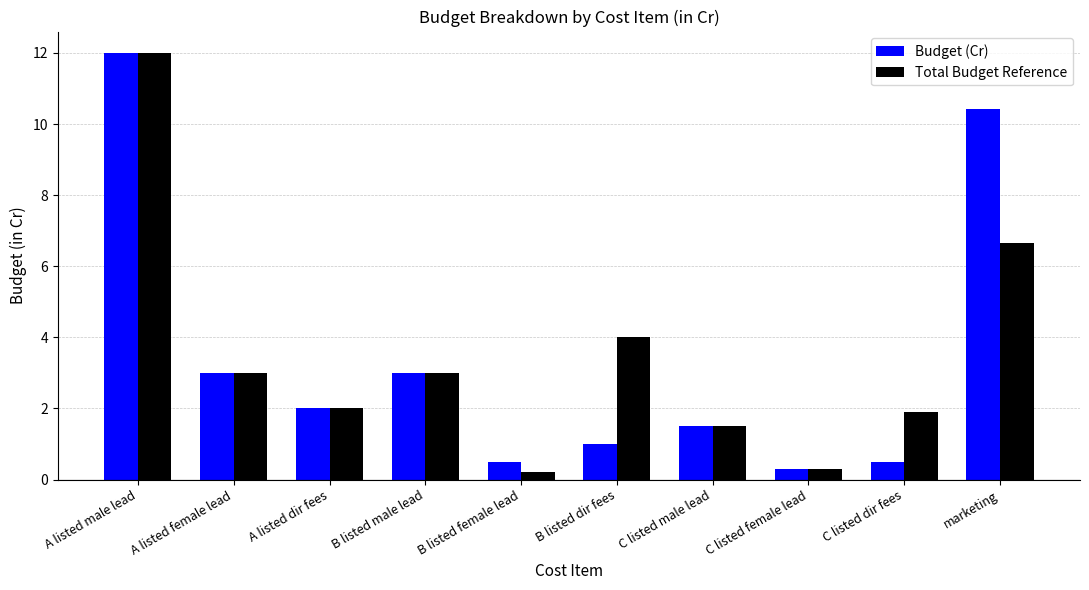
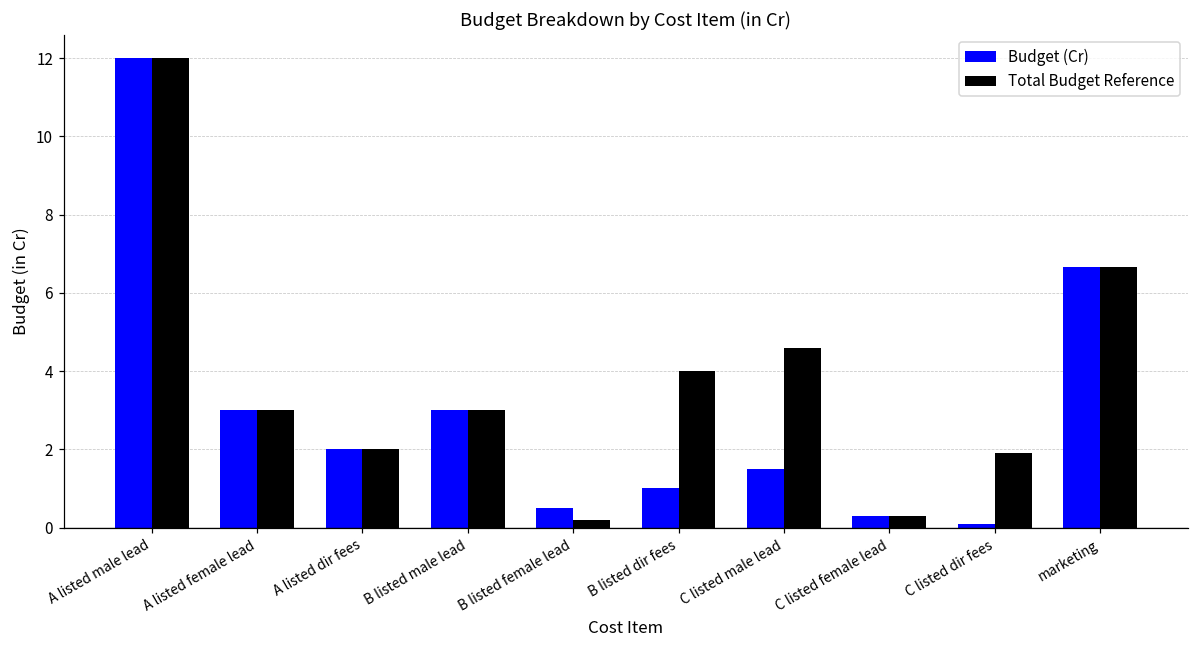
Total Budget Reference, C listed male lead: 1.5 -> 4.6
Budget (Cr), C listed dir fees: 0.5 -> 0.1
Budget (Cr), marketing: 10.4 -> 6.7
